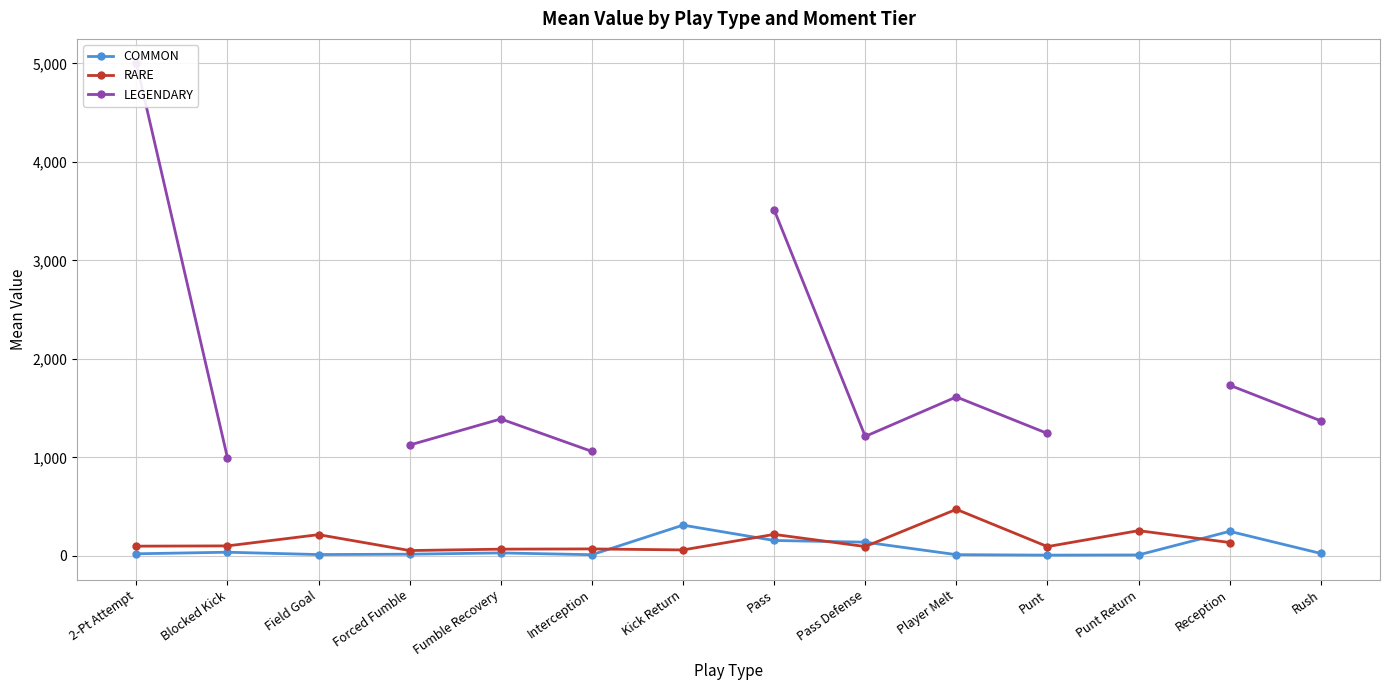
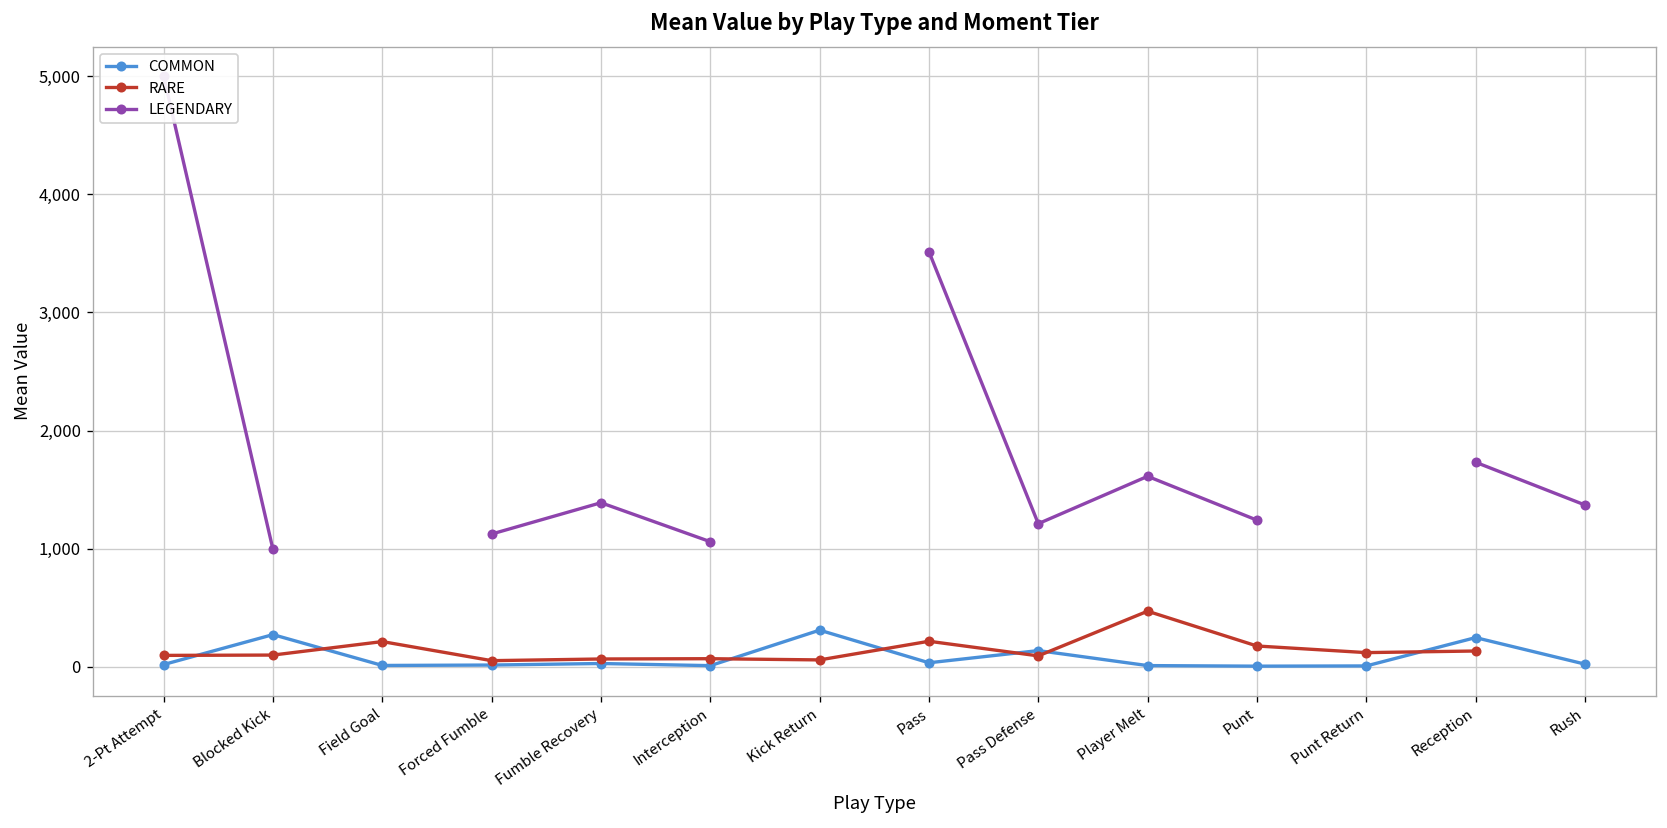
COMMON, Blocked Kick: 0 -> 300
COMMON, Pass: 200 -> 0
RARE, Punt: 100 -> 200
RARE, Punt Return: 300 -> 100
